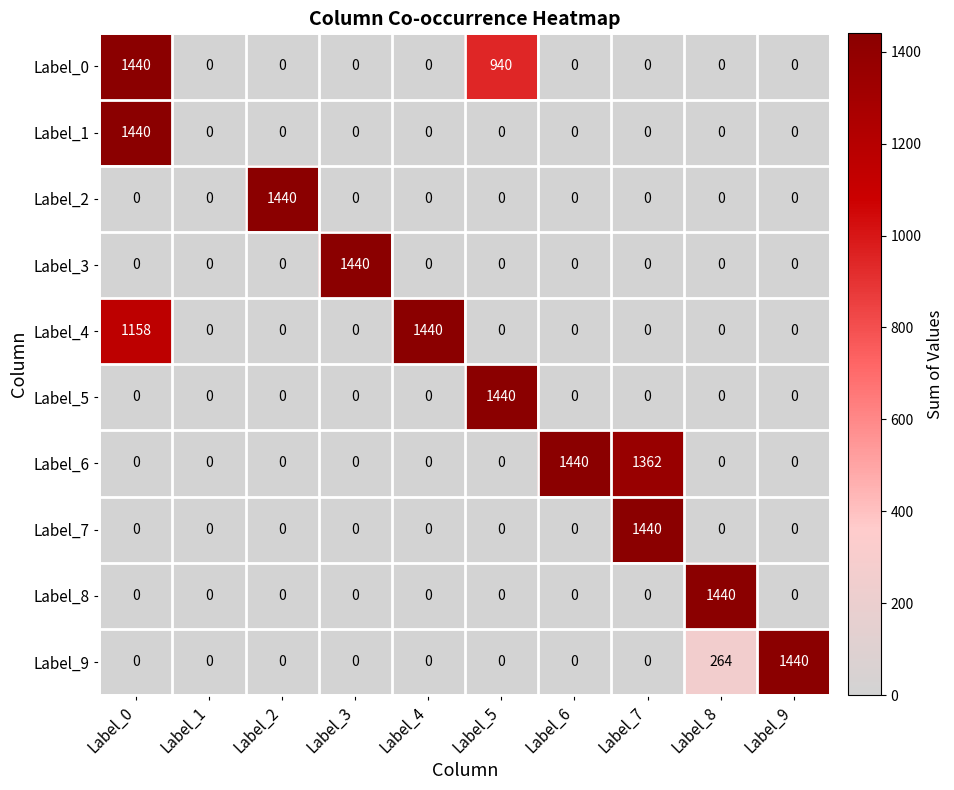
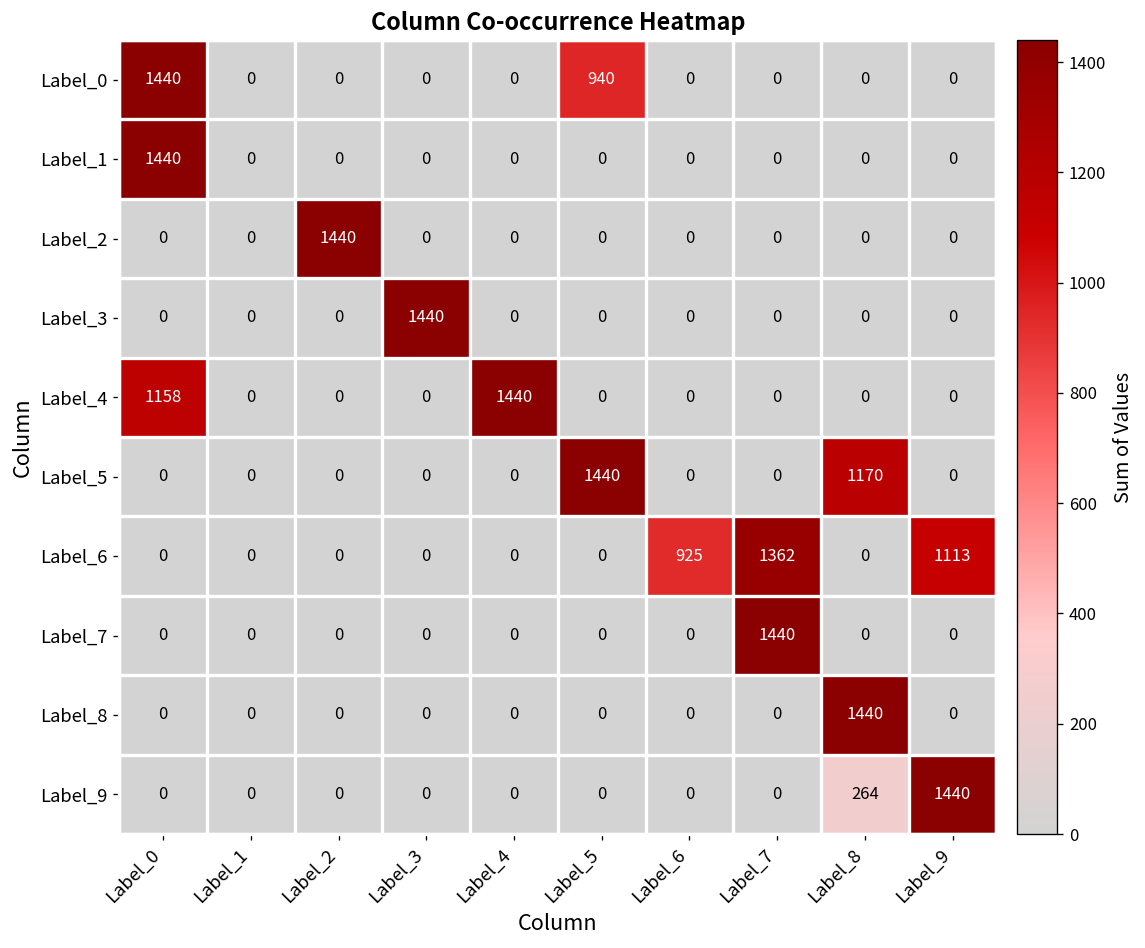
Label_5, Label_8: 0 -> 1170
Label_6, Label_6: 1440 -> 925
Label_6, Label_9: 0 -> 1113
